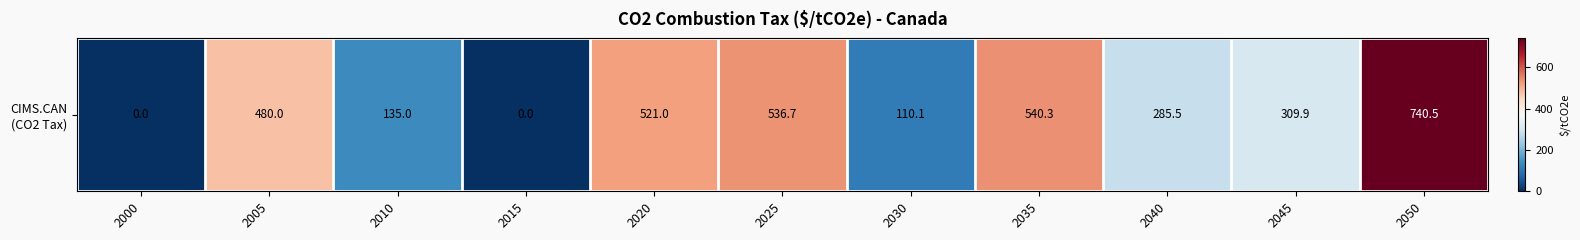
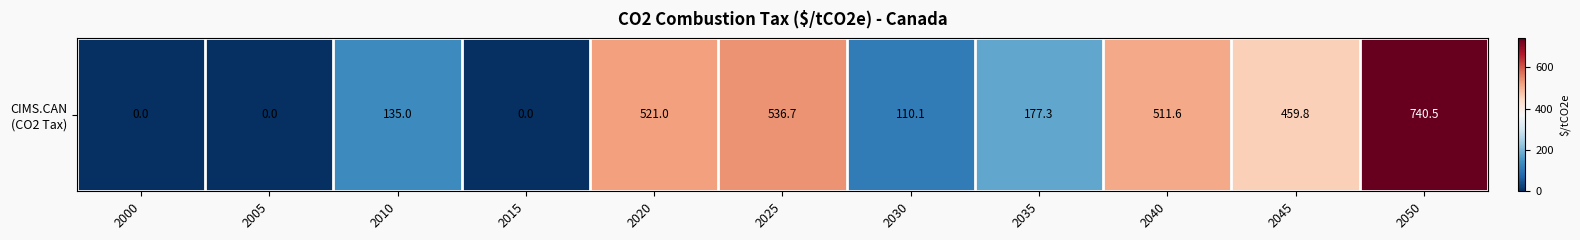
CIMS.CAN (CO2 Tax), 2005: 480.0 -> 0.0
CIMS.CAN (CO2 Tax), 2035: 540.3 -> 177.3
CIMS.CAN (CO2 Tax), 2040: 285.5 -> 511.6
CIMS.CAN (CO2 Tax), 2045: 309.9 -> 459.8
